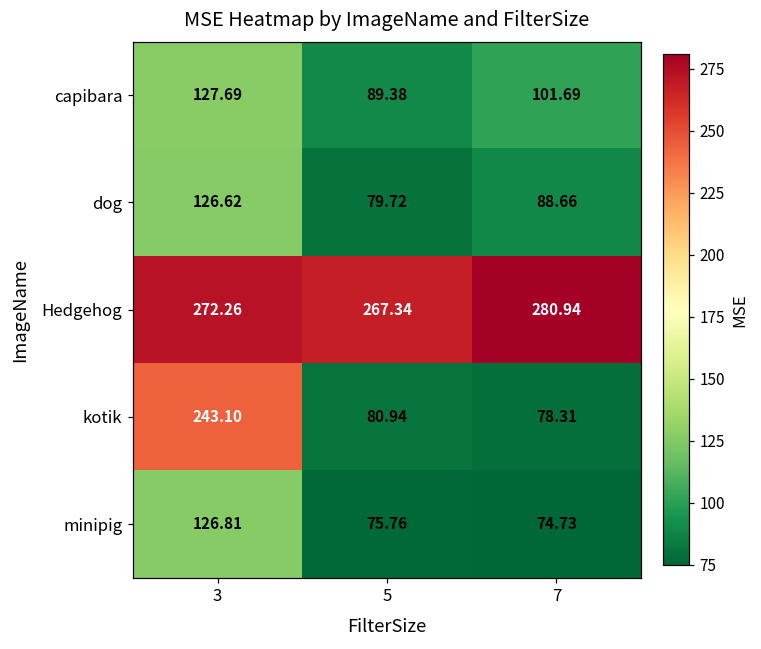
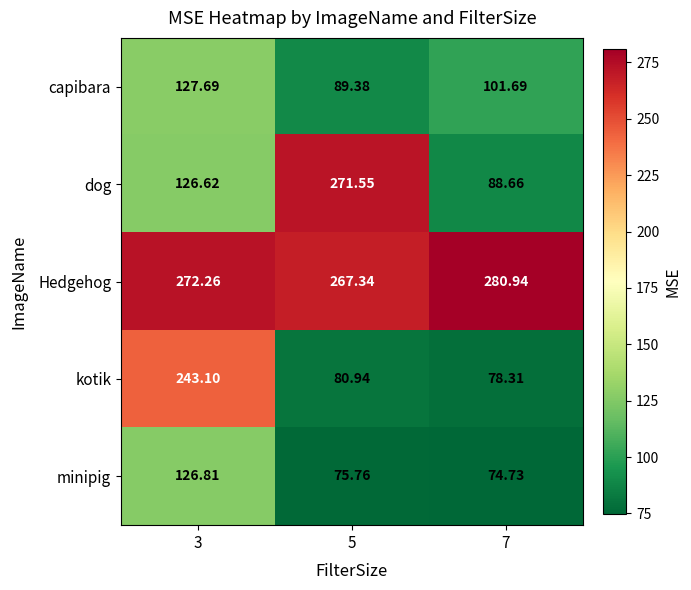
dog, 5: 79.72 -> 271.55
